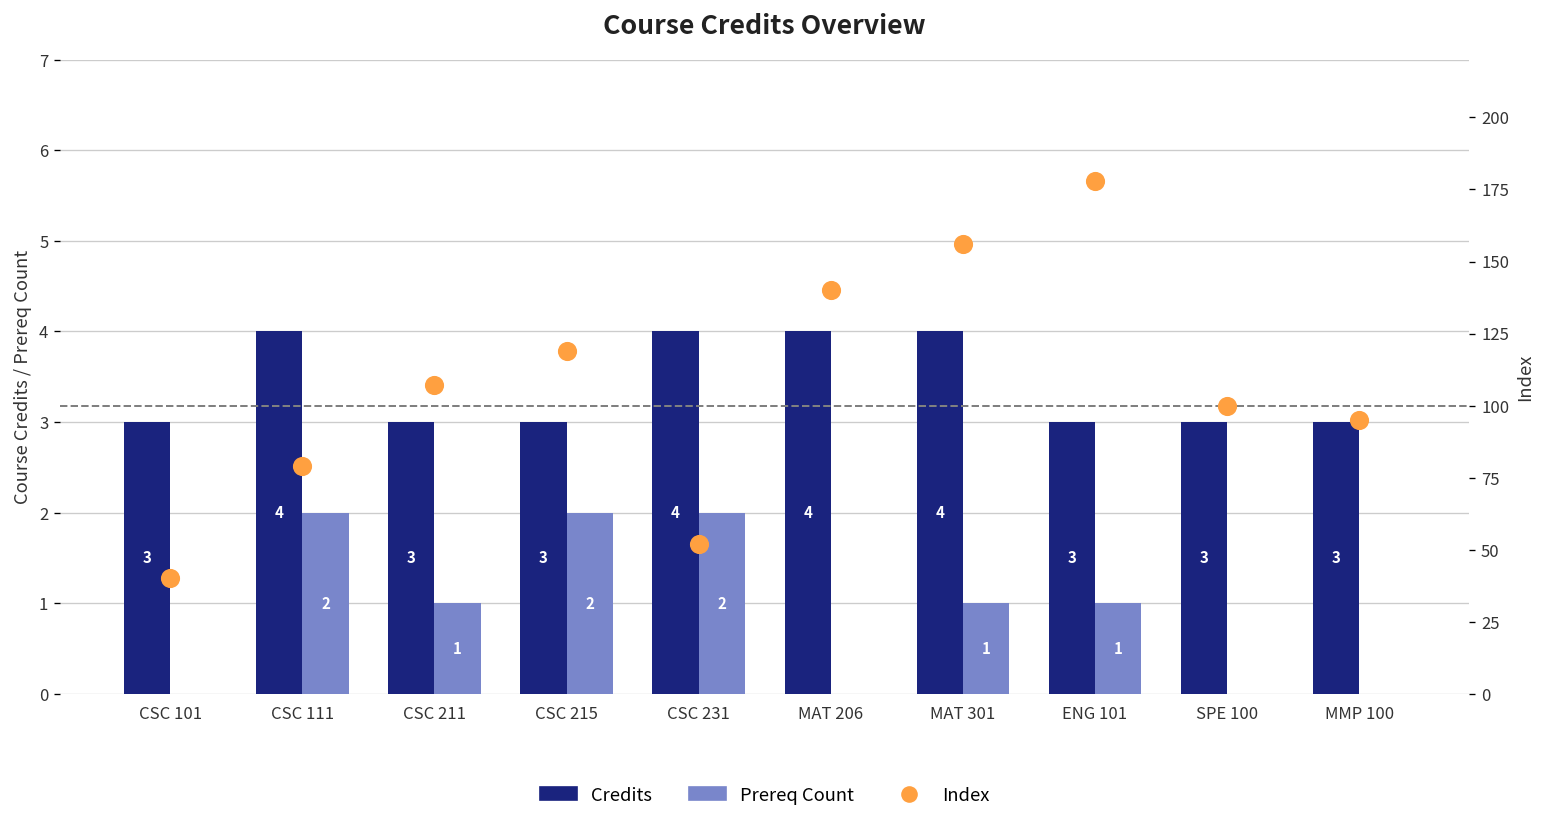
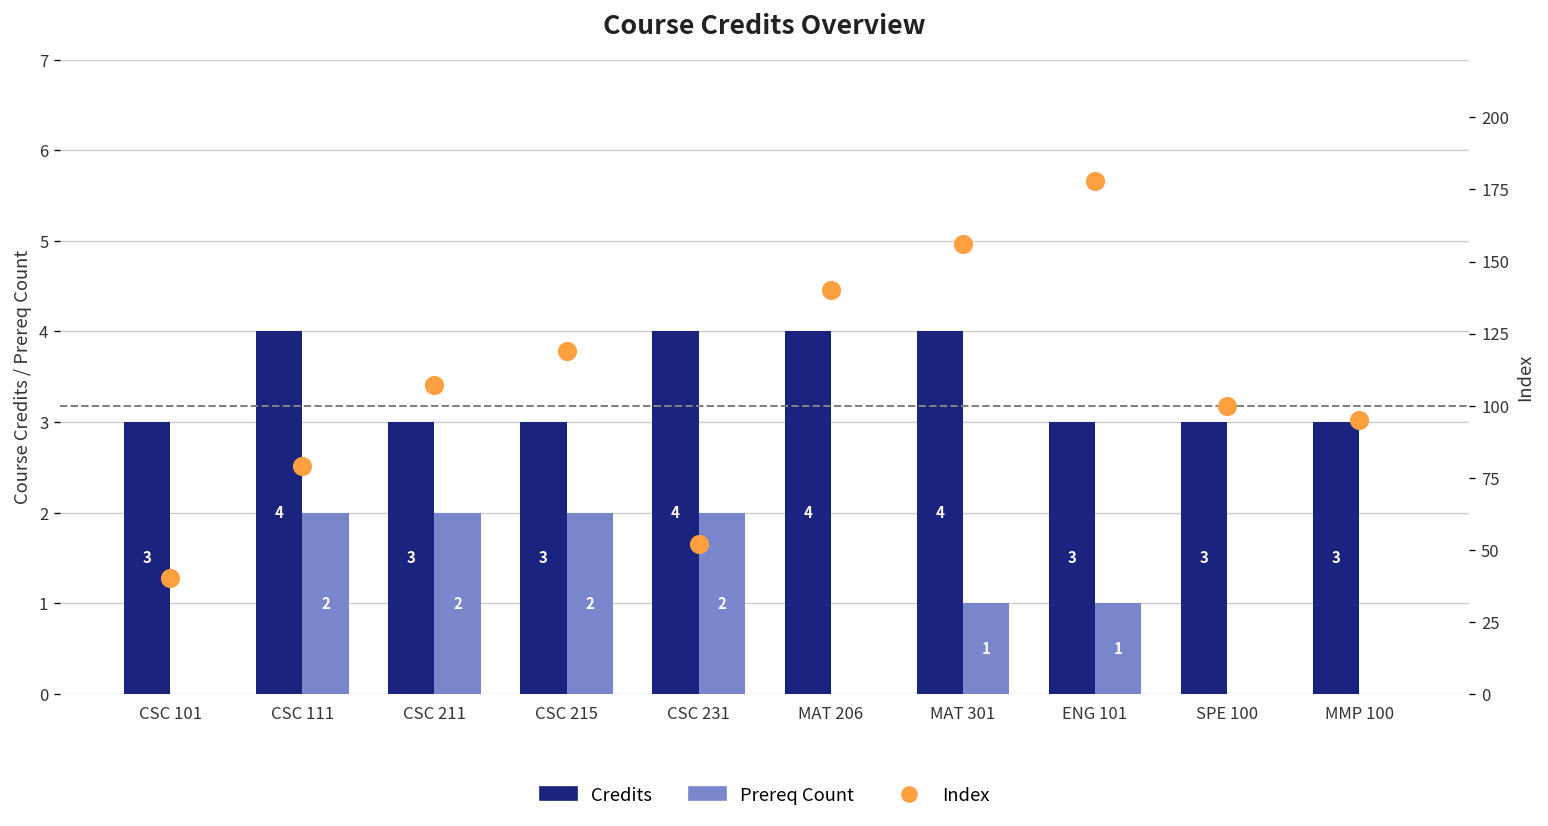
Prereq Count, CSC 211: 1 -> 2
